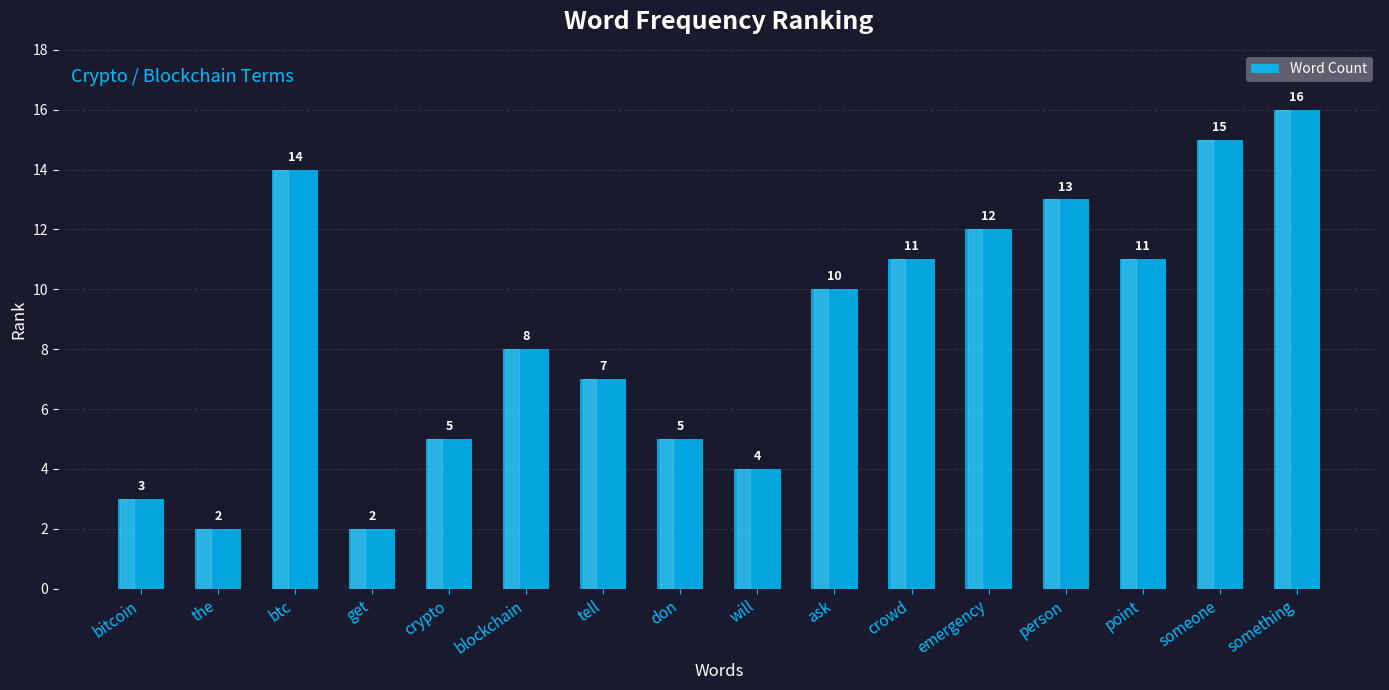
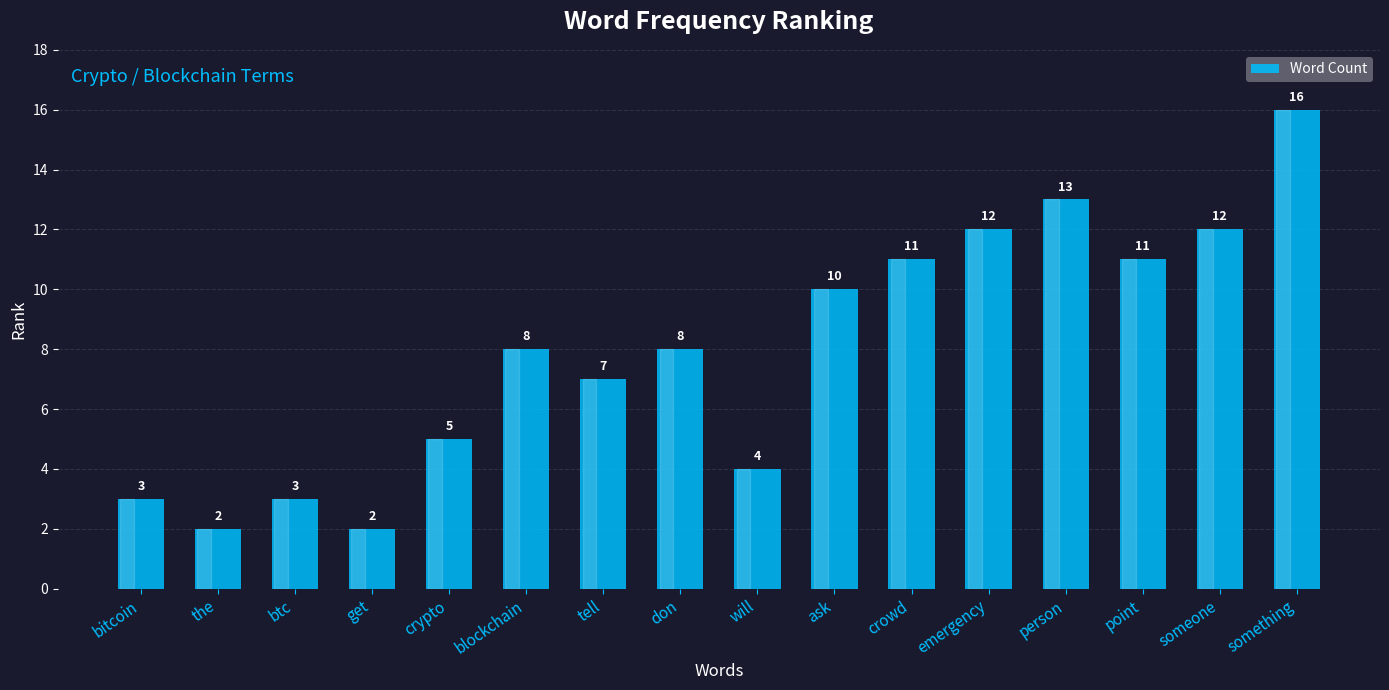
btc: 14 -> 3
don: 5 -> 8
someone: 15 -> 12
